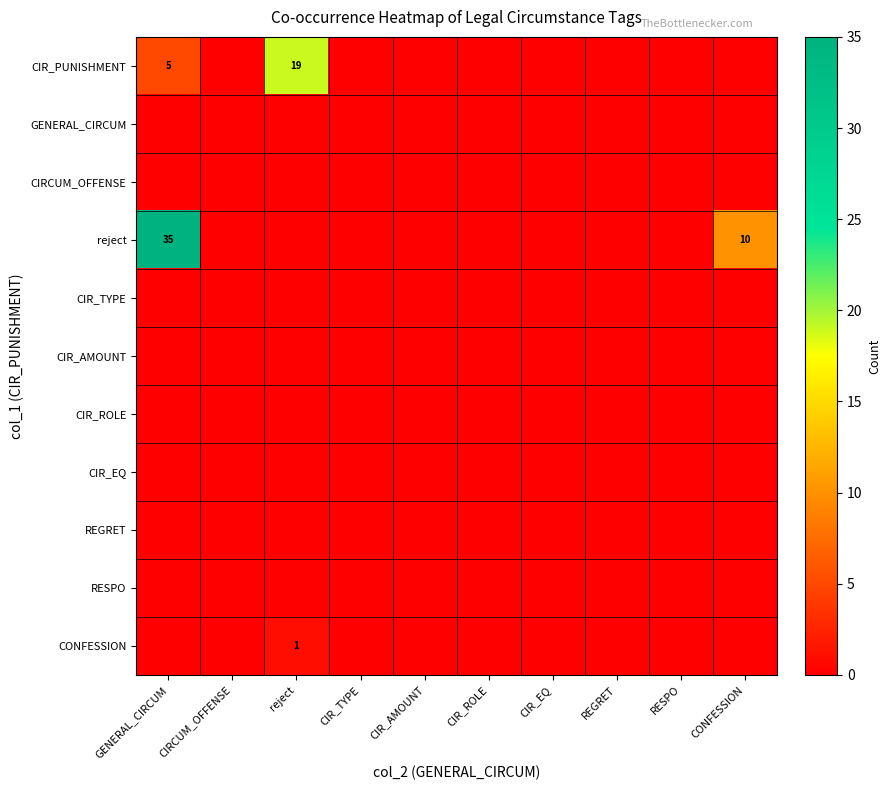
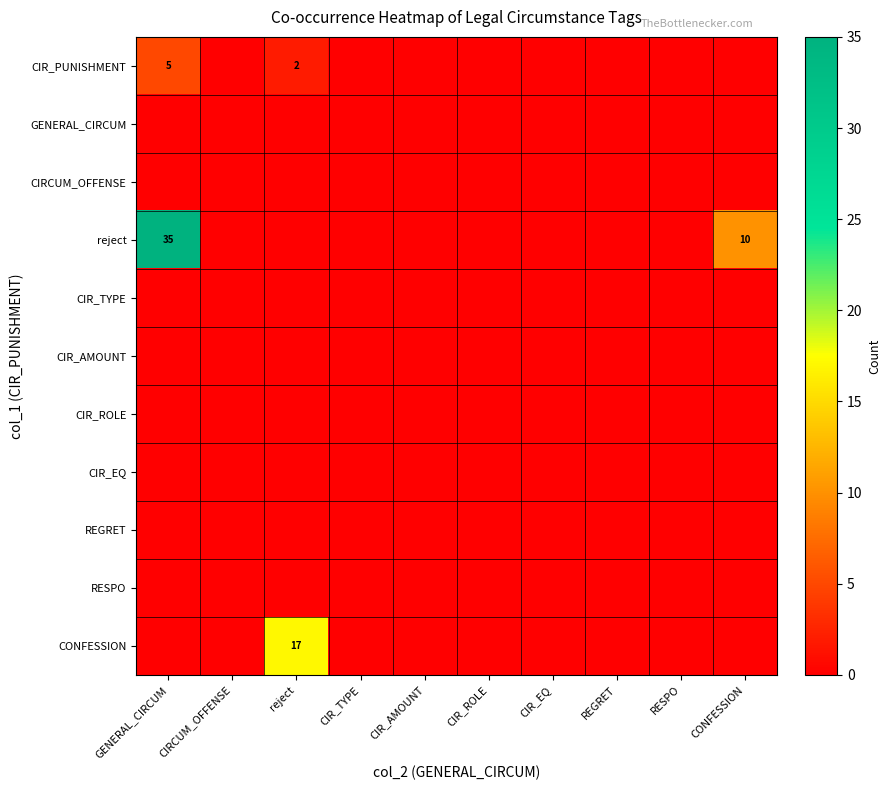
CIR_PUNISHMENT, reject: 19 -> 2
CONFESSION, reject: 1 -> 17
